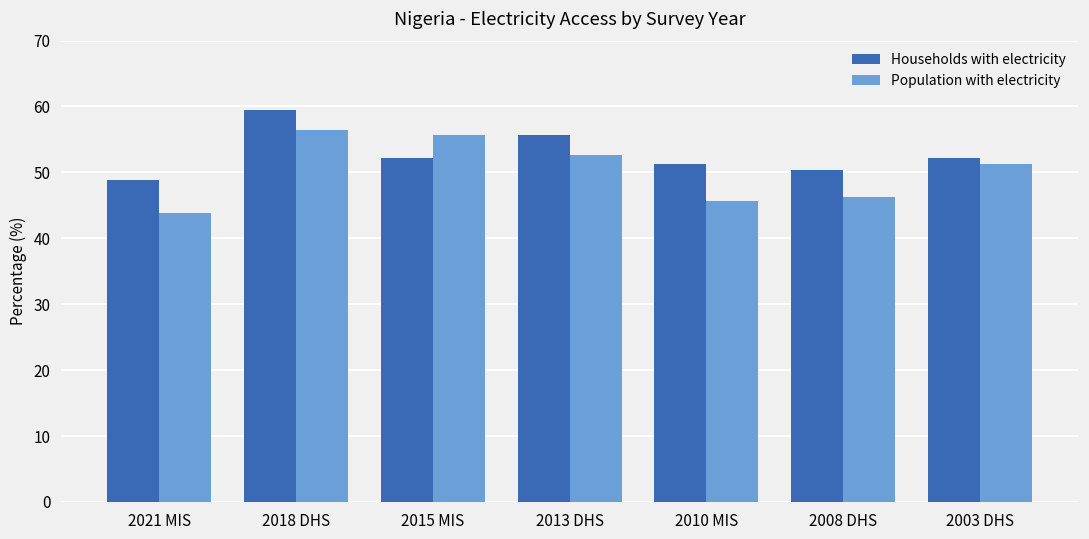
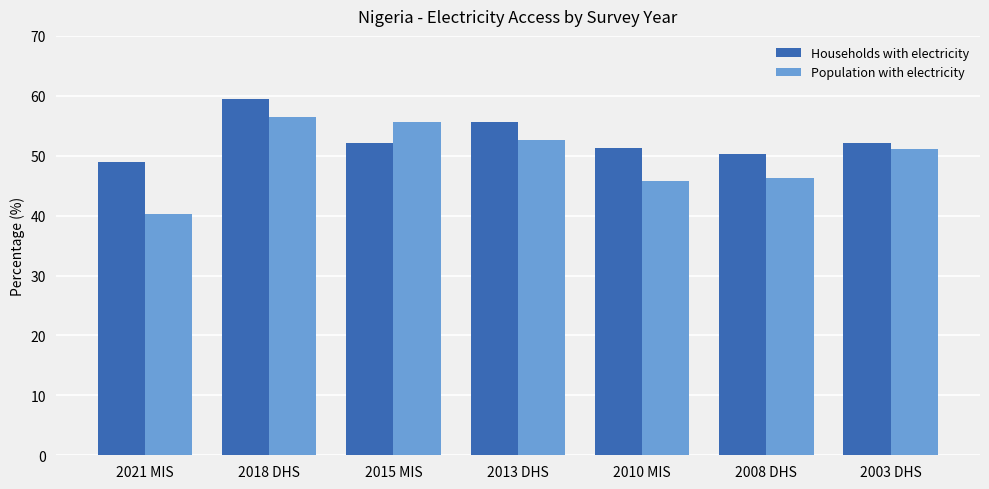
Population with electricity, 2021 MIS: 44 -> 40
